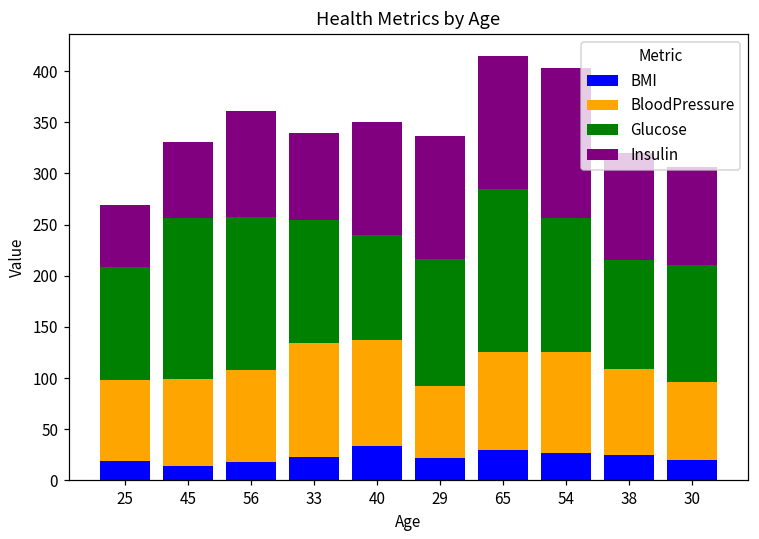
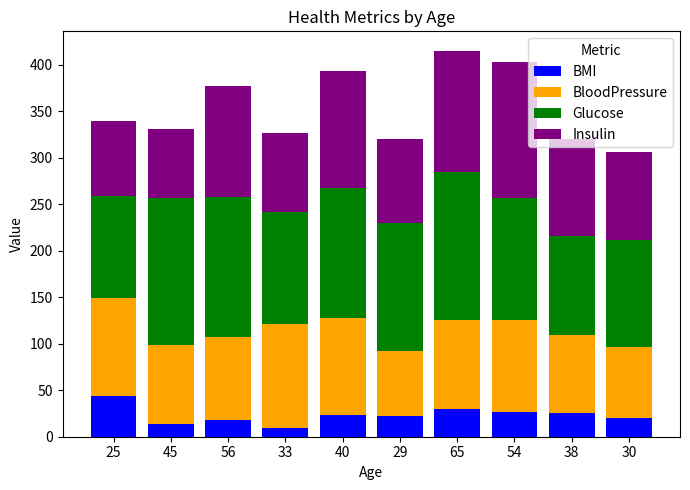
BMI, 25: 20 -> 40
BloodPressure, 25: 80 -> 100
Insulin, 25: 60 -> 80
Insulin, 56: 100 -> 120
BMI, 33: 20 -> 10
BMI, 40: 30 -> 20
Glucose, 40: 100 -> 140
Insulin, 40: 110 -> 130
Glucose, 29: 130 -> 140
Insulin, 29: 120 -> 90
